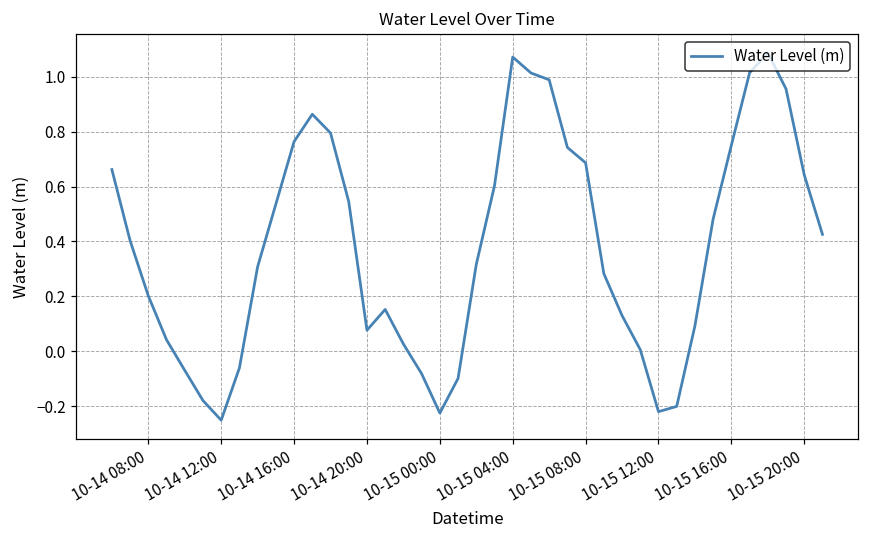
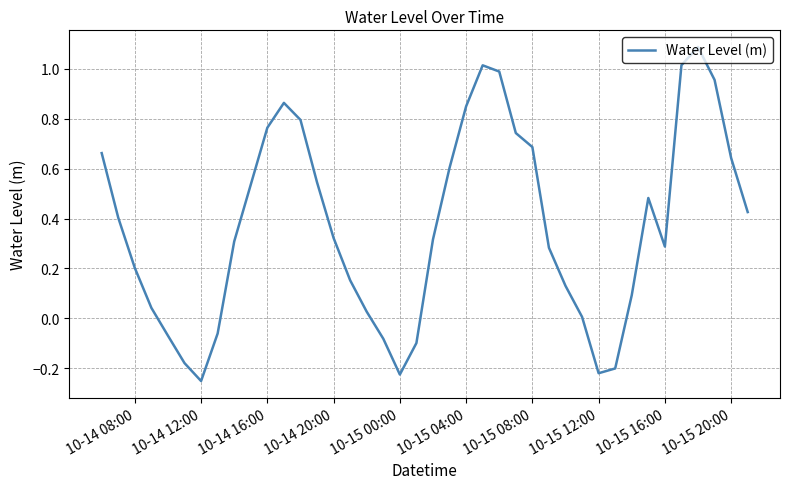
10-14 20:00: 0.08 -> 0.32
10-15 04:00: 1.07 -> 0.85
10-15 16:00: 0.75 -> 0.29
